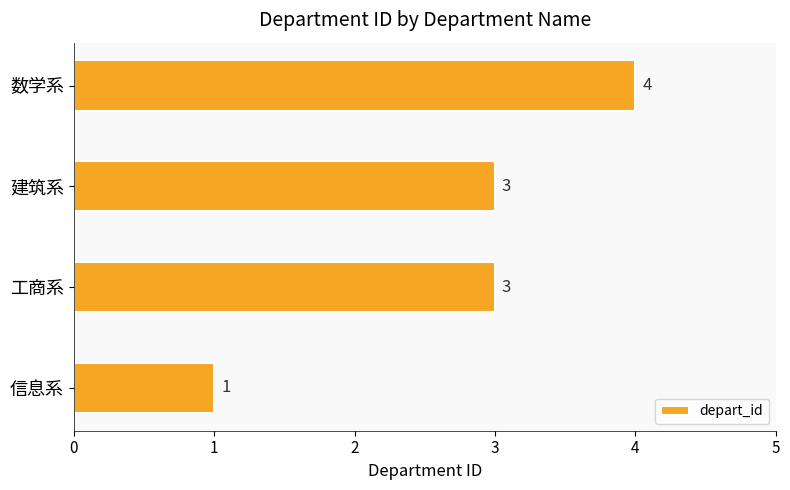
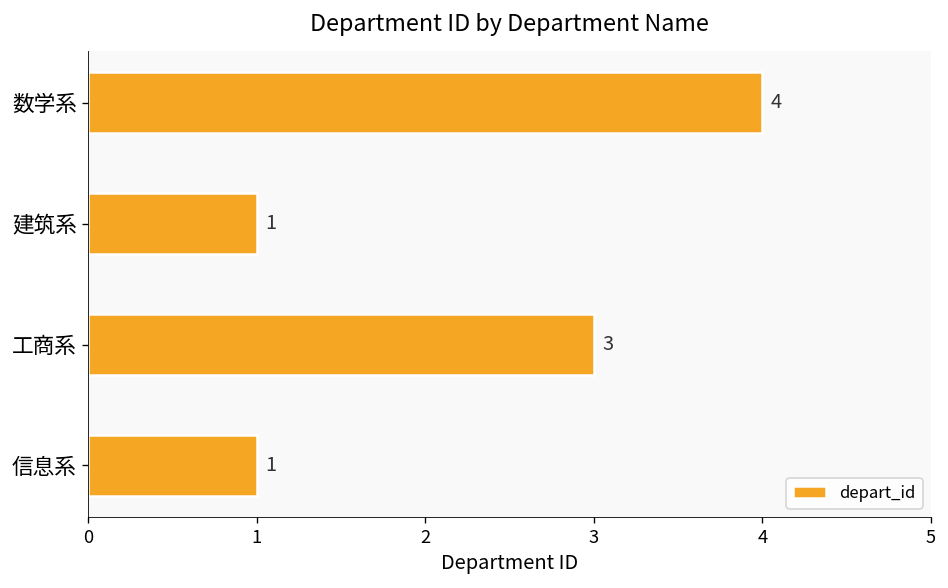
建筑系: 3 -> 1
